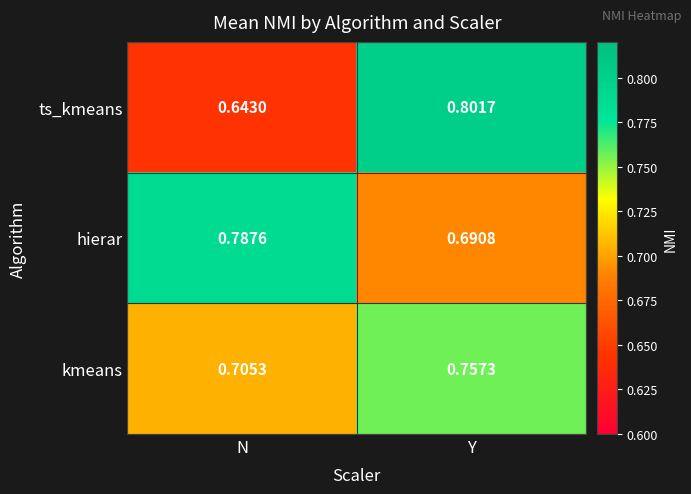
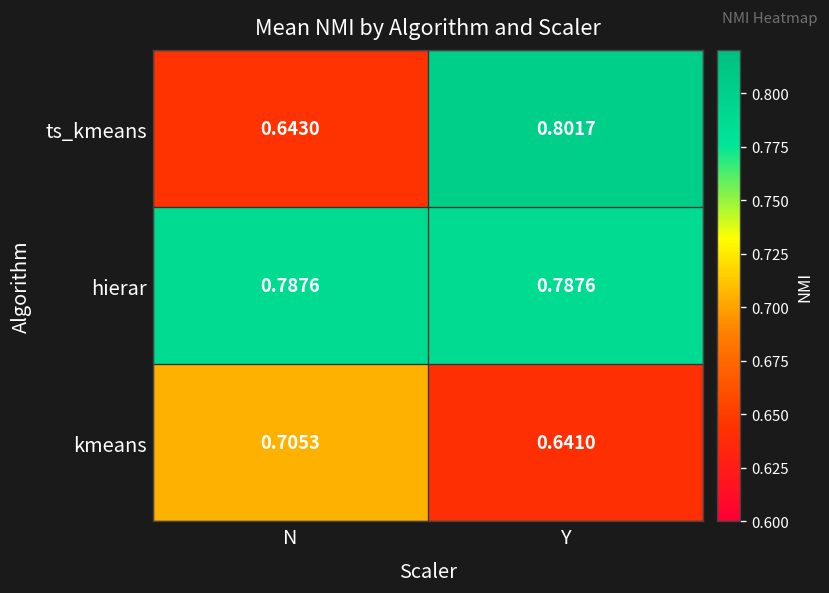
hierar, Y: 0.6908 -> 0.7876
kmeans, Y: 0.7573 -> 0.6410
